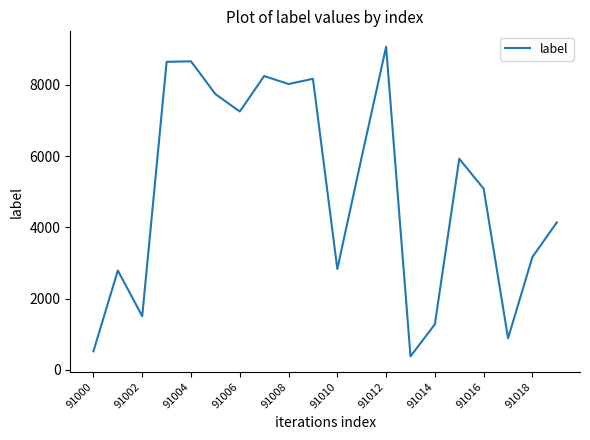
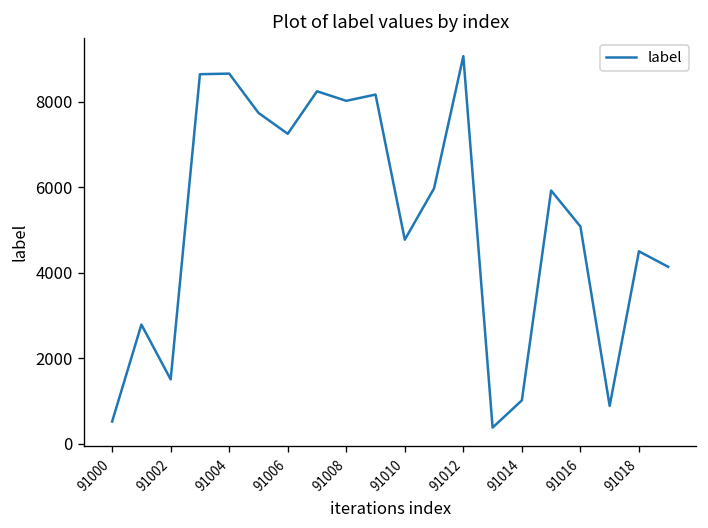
91010: 2800 -> 4800
91014: 1300 -> 1000
91018: 3200 -> 4500
